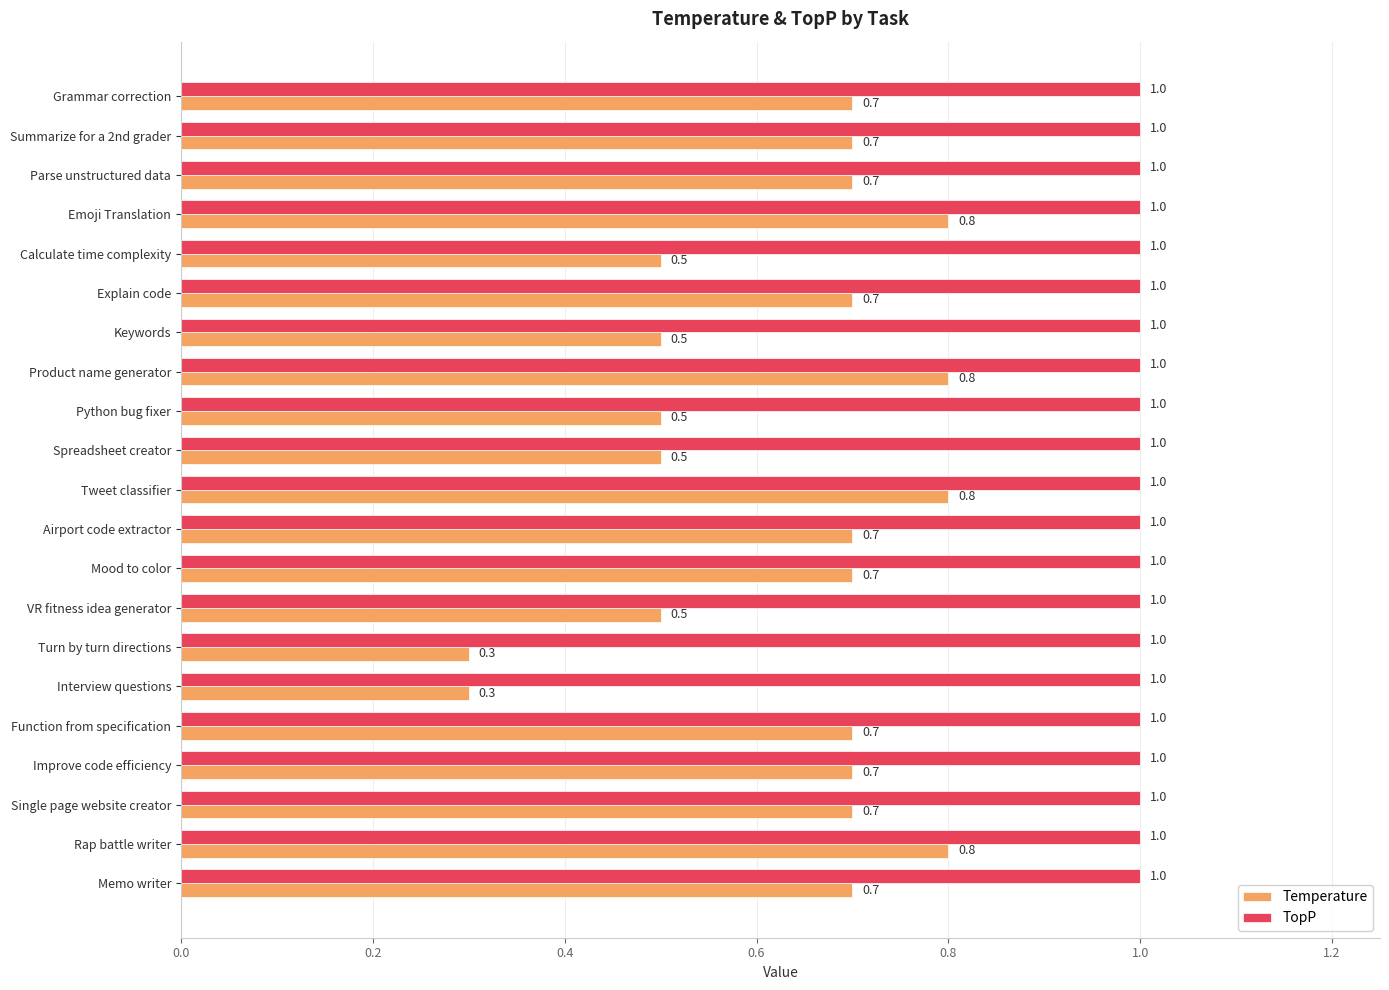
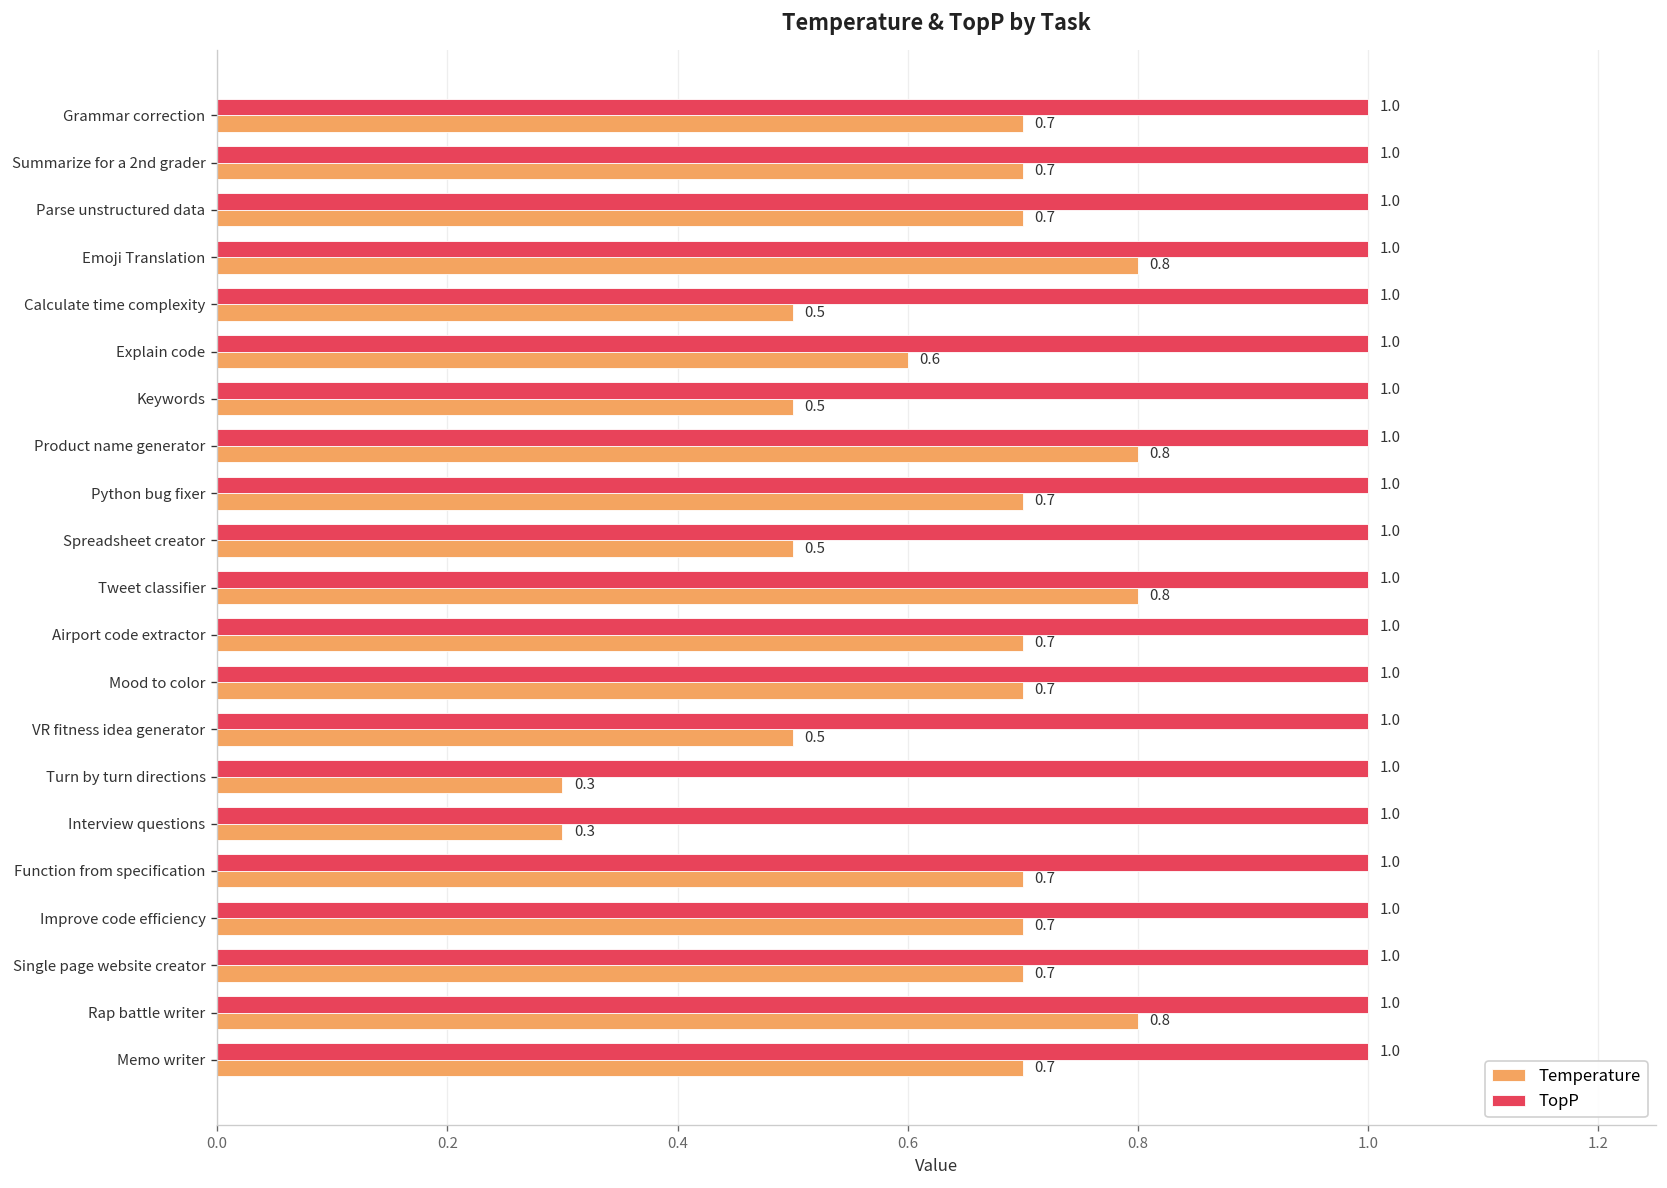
Temperature, Explain code: 0.7 -> 0.6
Temperature, Python bug fixer: 0.5 -> 0.7
